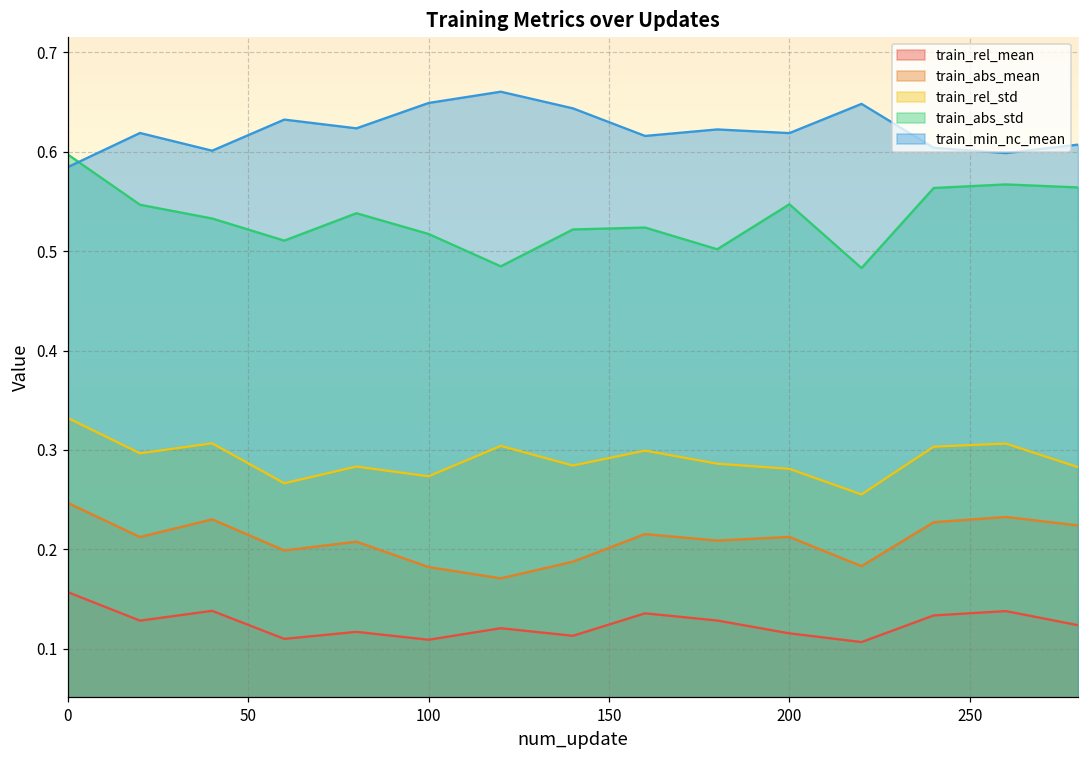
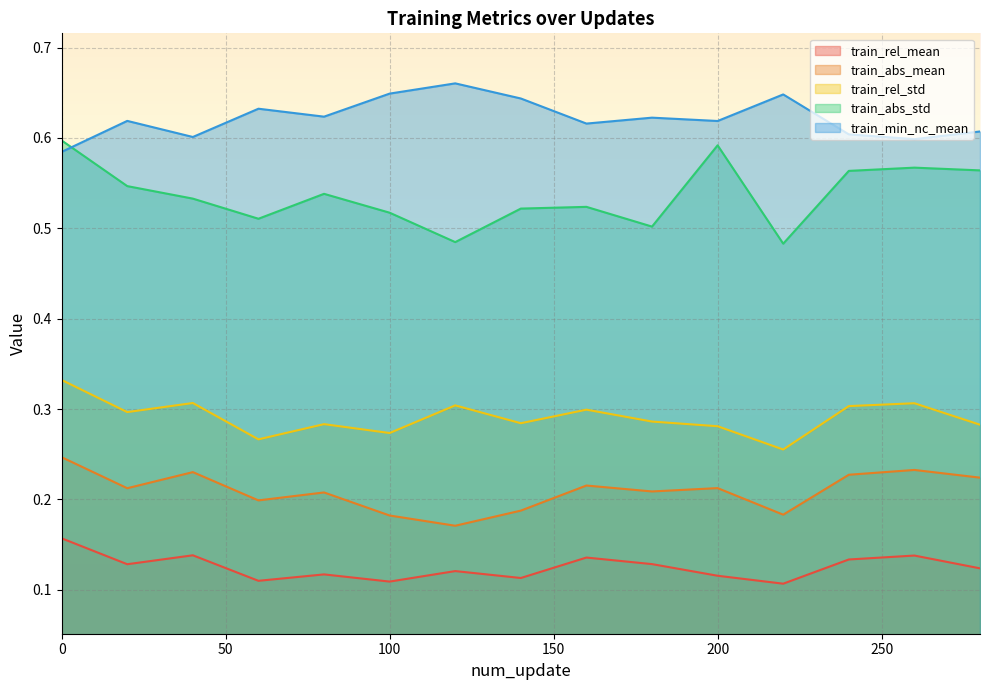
train_abs_std, 200: 0.55 -> 0.59
